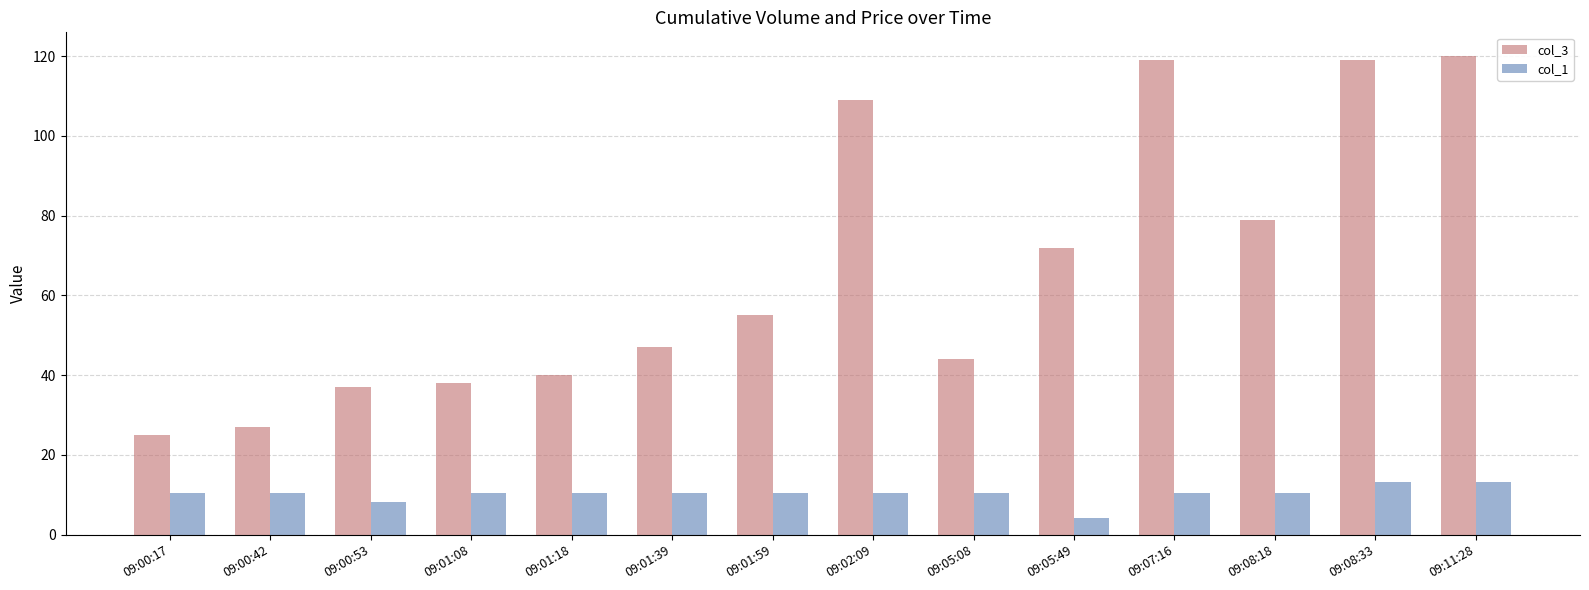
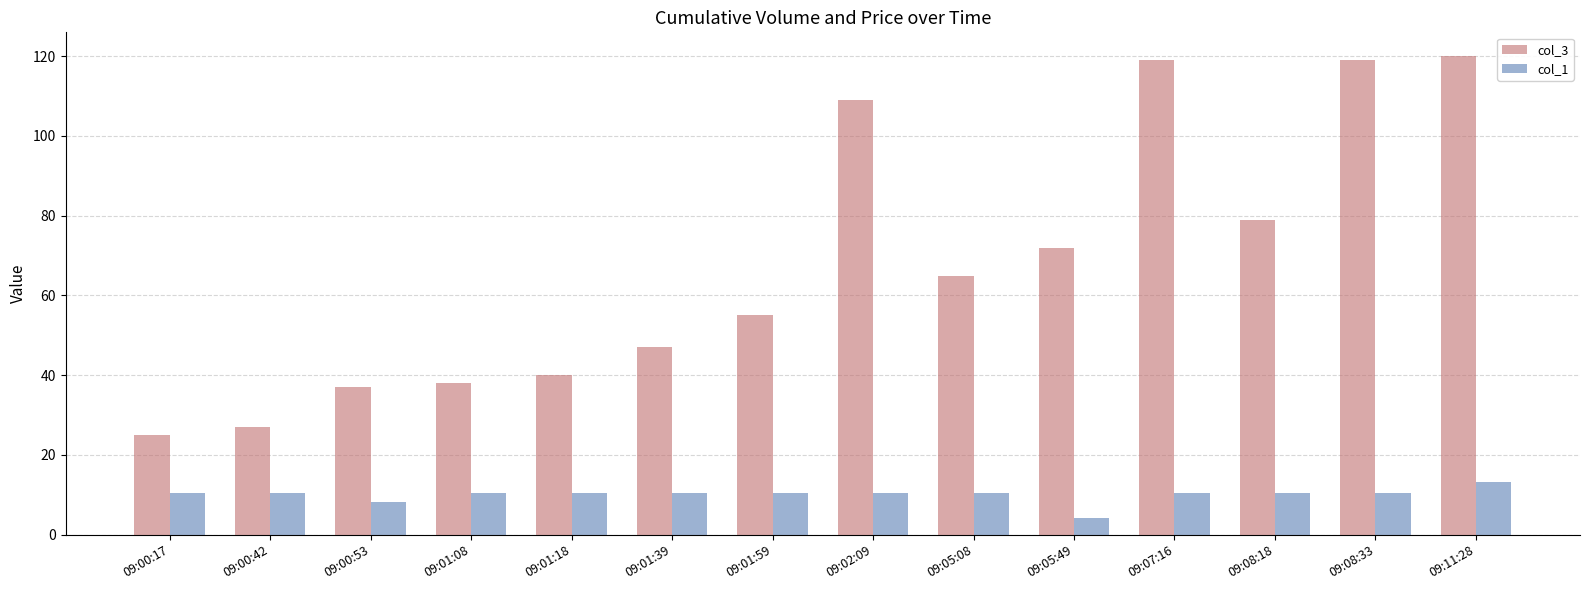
col_3, 09:05:08: 44 -> 65
col_1, 09:08:33: 13 -> 10
